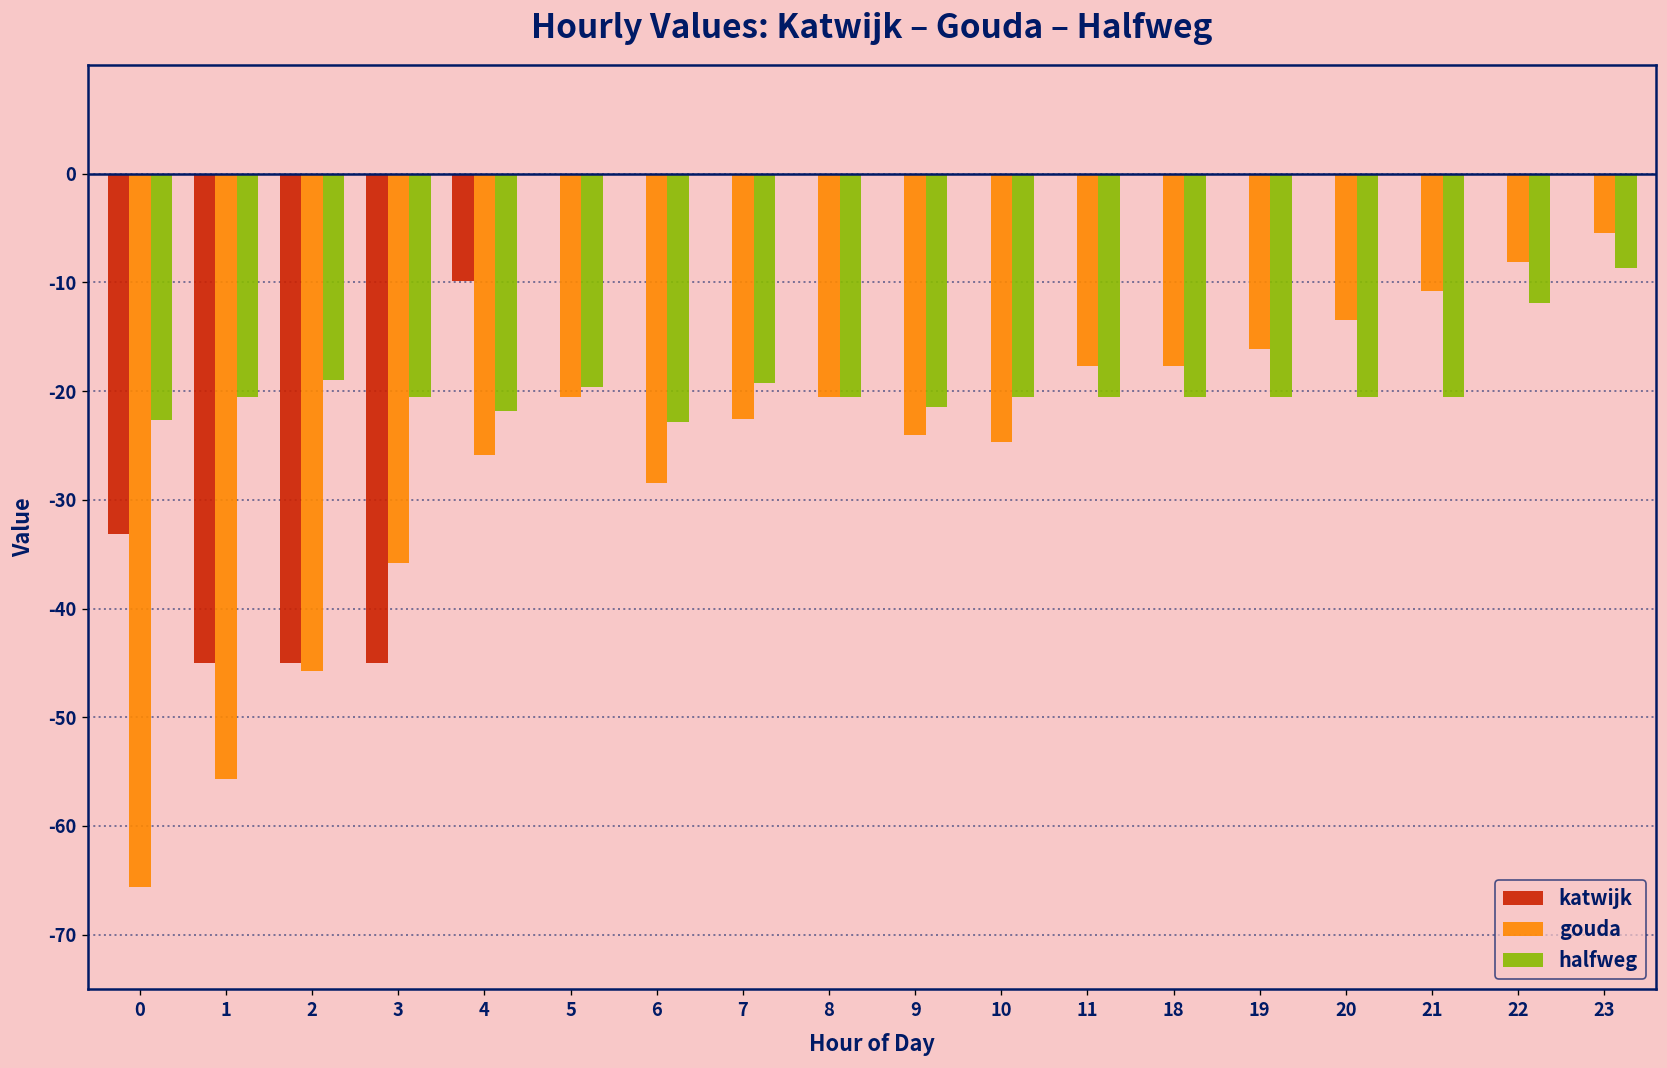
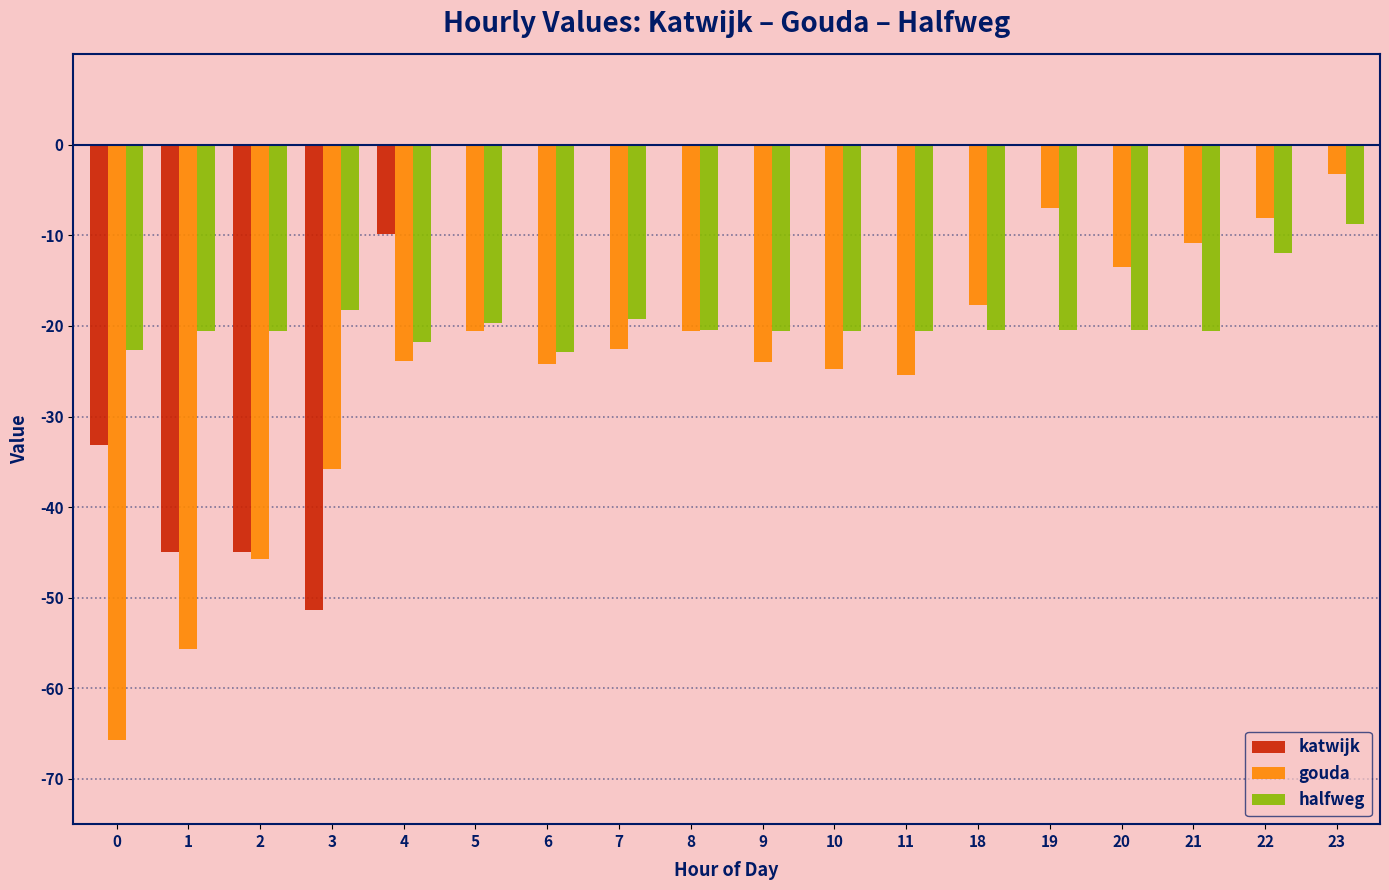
halfweg, 2: -19 -> -21
katwijk, 3: -45 -> -51
halfweg, 3: -21 -> -18
gouda, 4: -26 -> -24
gouda, 6: -28 -> -24
halfweg, 9: -21.4 -> -20.5
gouda, 11: -18 -> -25
gouda, 19: -16 -> -7
gouda, 23: -5 -> -3
